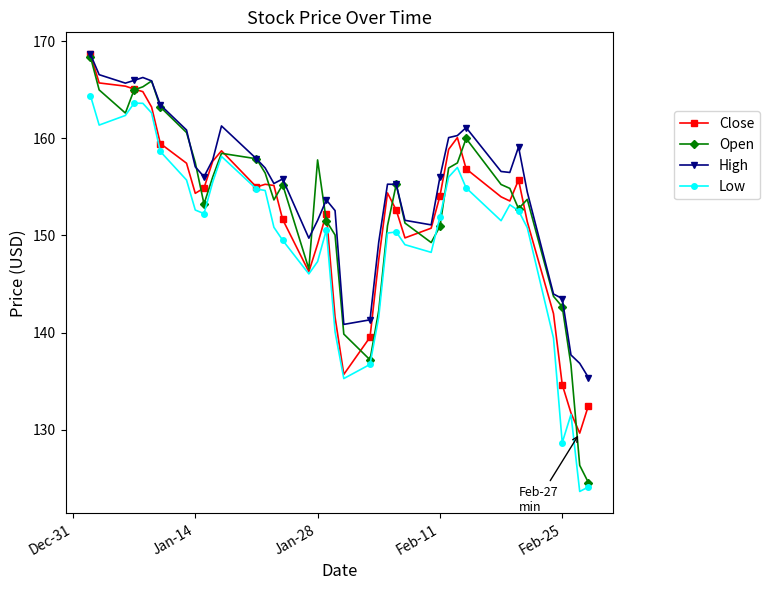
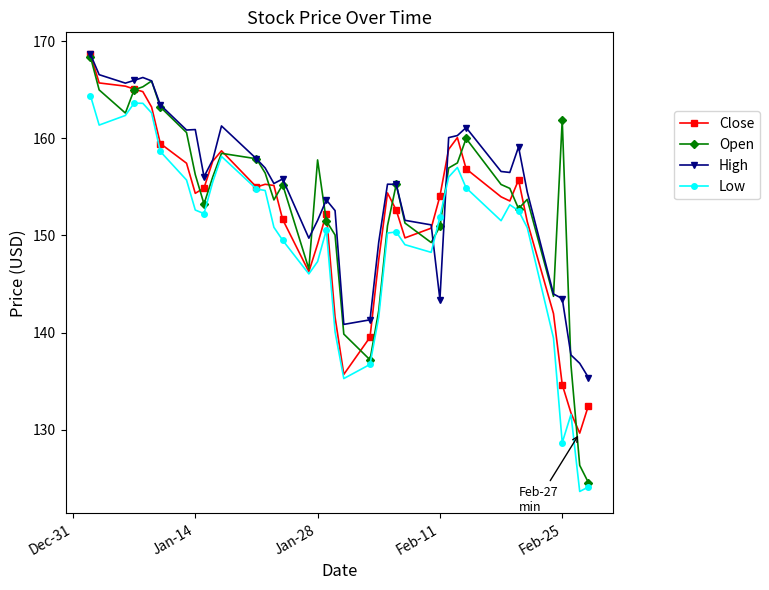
Open, Jan-14: 158 -> 156
High, Jan-14: 157 -> 161
High, Feb-11: 156 -> 143
Open, Feb-25: 143 -> 162
